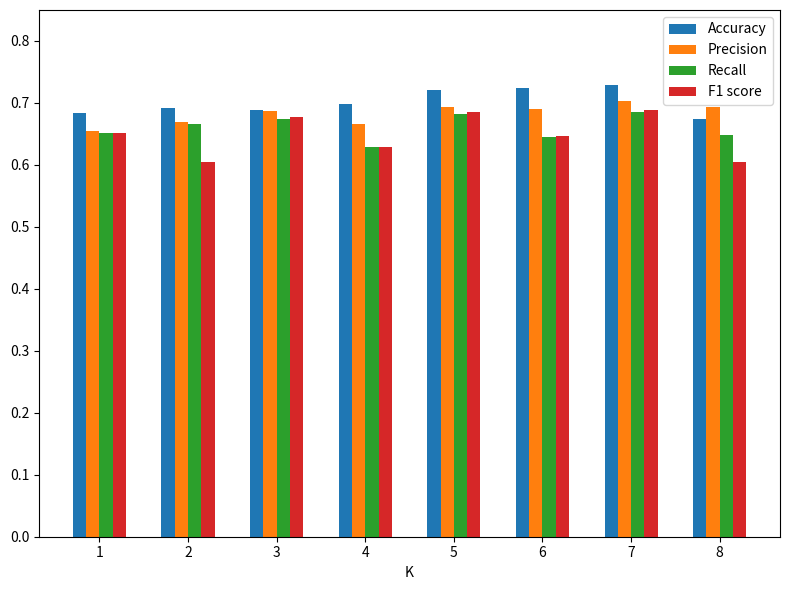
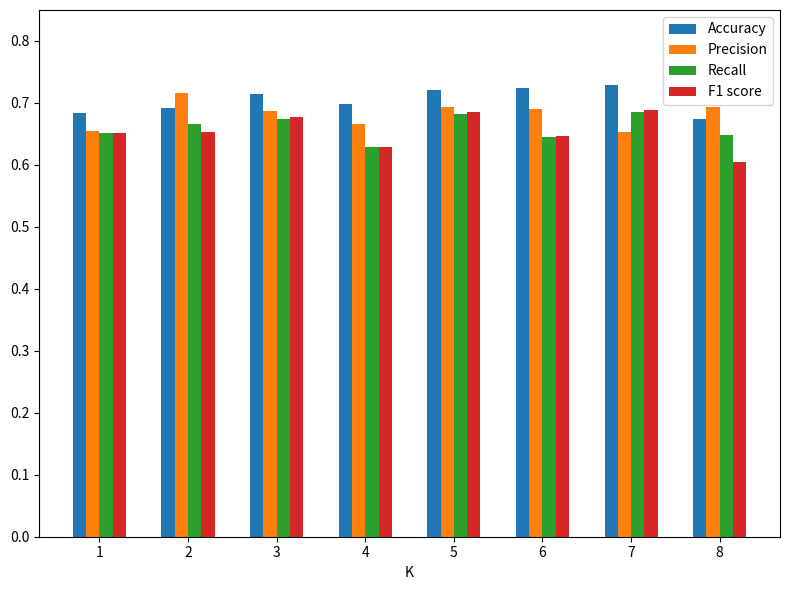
Precision, 2: 0.67 -> 0.72
F1 score, 2: 0.60 -> 0.65
Accuracy, 3: 0.69 -> 0.71
Precision, 7: 0.70 -> 0.65
